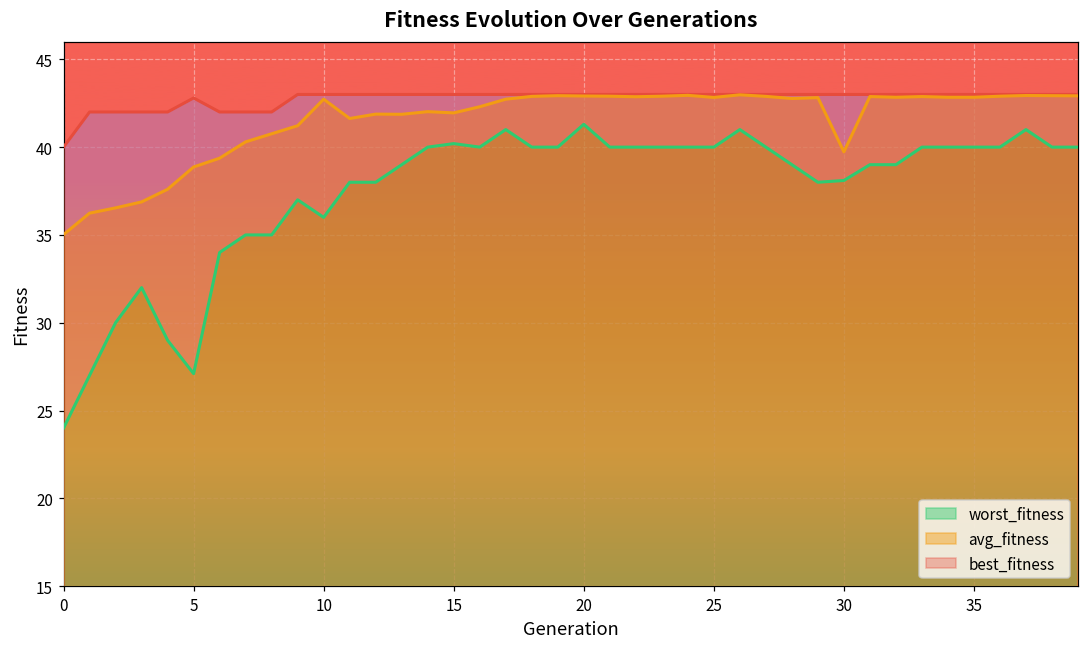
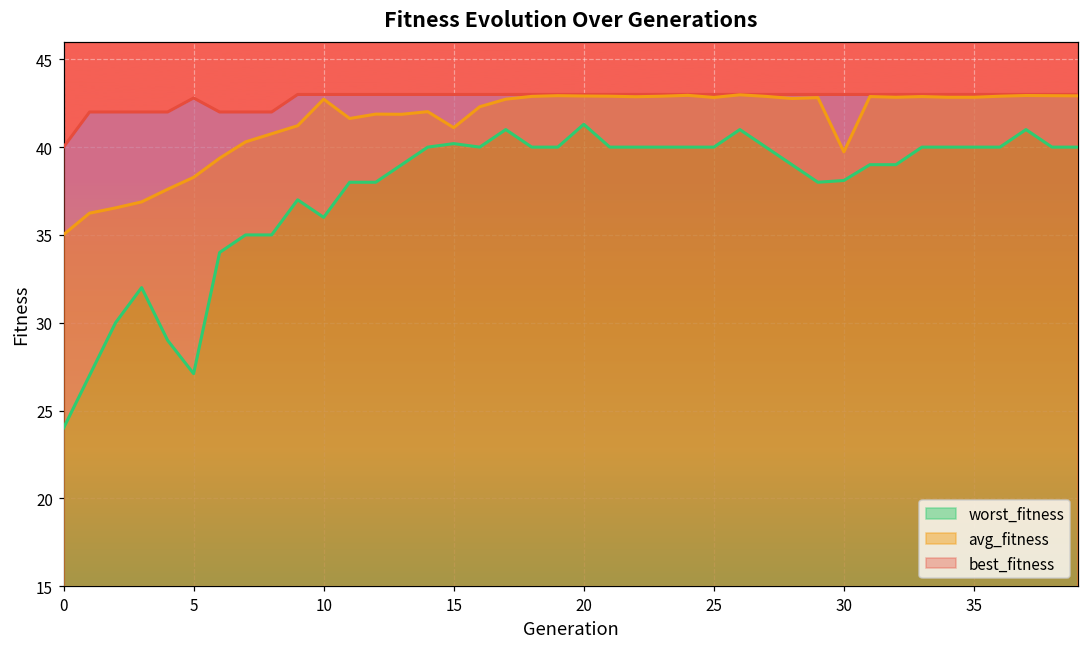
avg_fitness, 5: 38.9 -> 38.3
avg_fitness, 15: 42.0 -> 41.1
